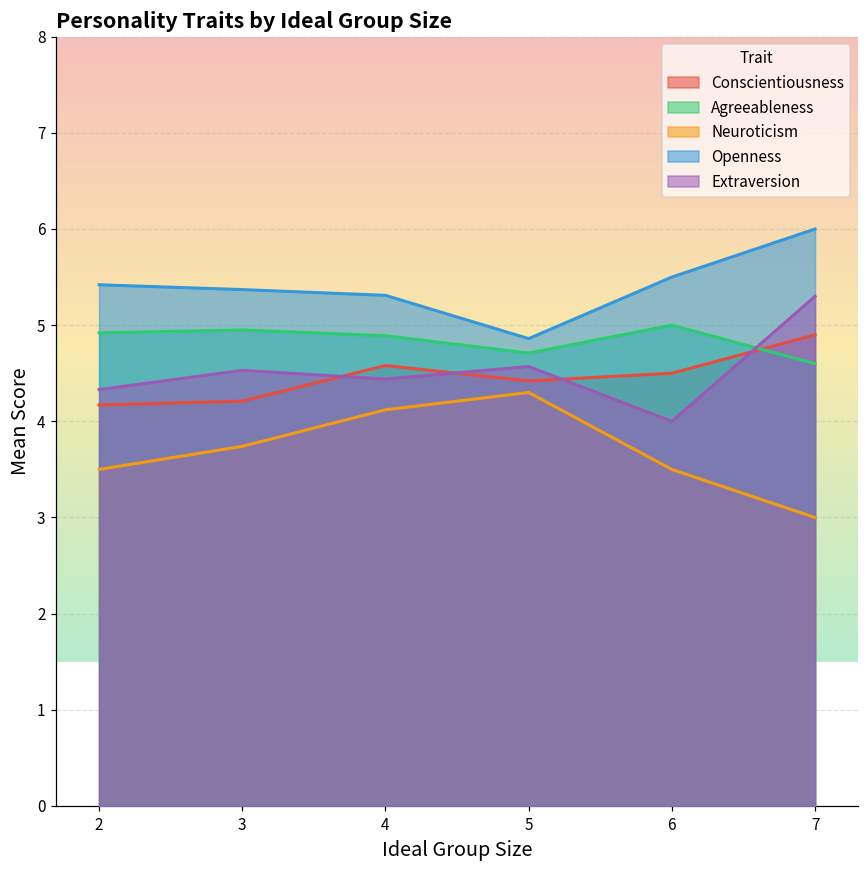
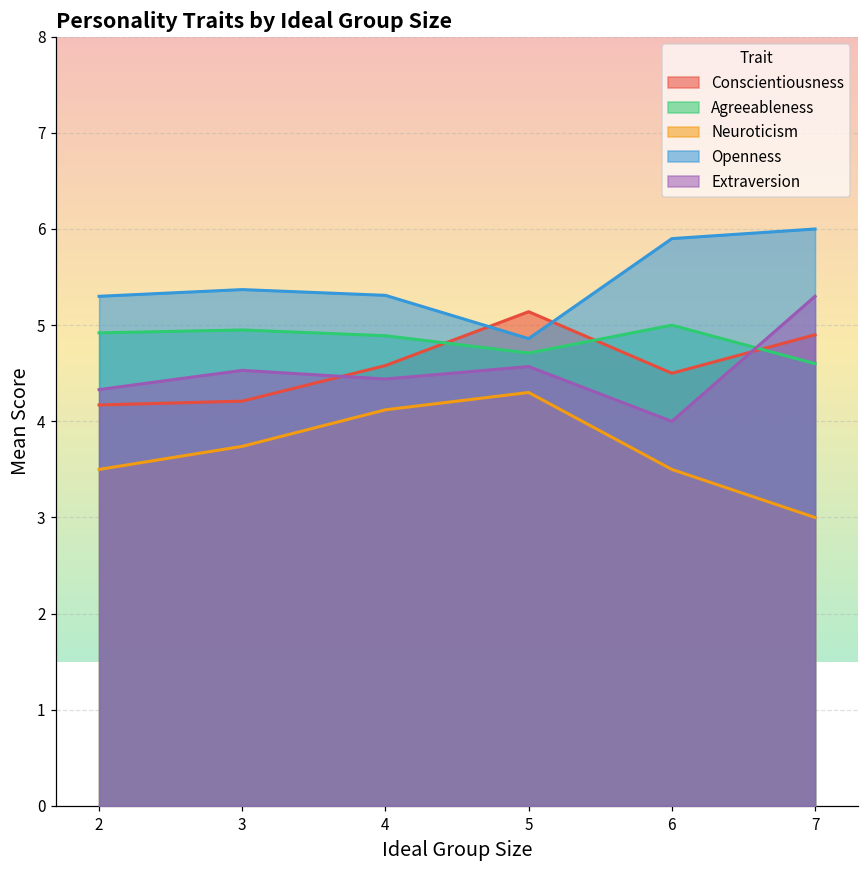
Openness, 2: 5.4 -> 5.3
Conscientiousness, 5: 4.4 -> 5.1
Openness, 6: 5.5 -> 5.9
